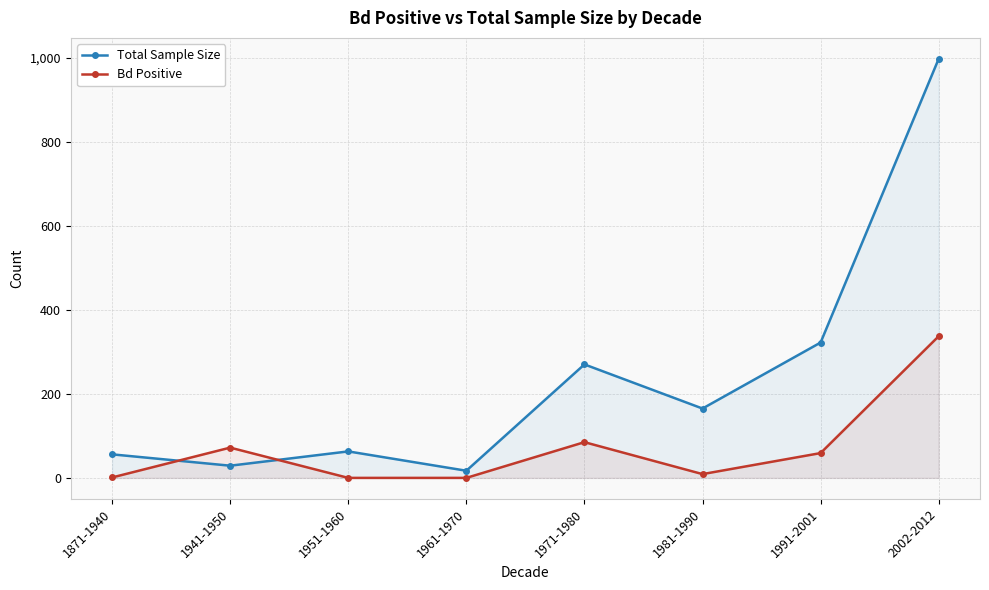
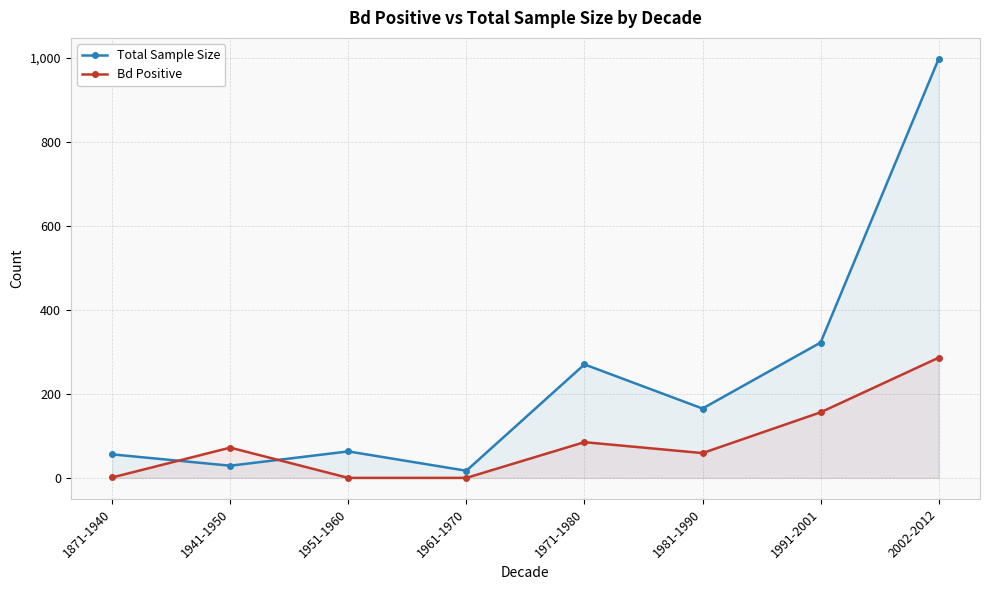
Bd Positive, 1981-1990: 10 -> 60
Bd Positive, 1991-2001: 60 -> 160
Bd Positive, 2002-2012: 340 -> 290
